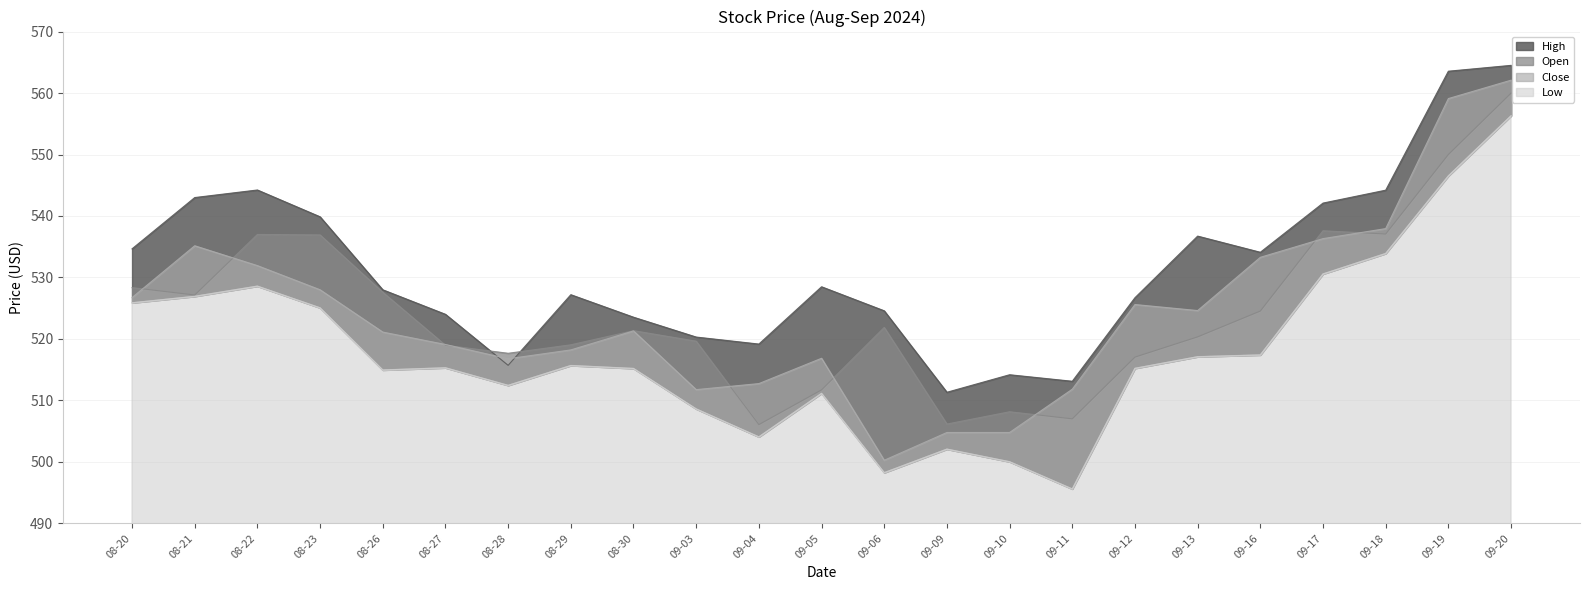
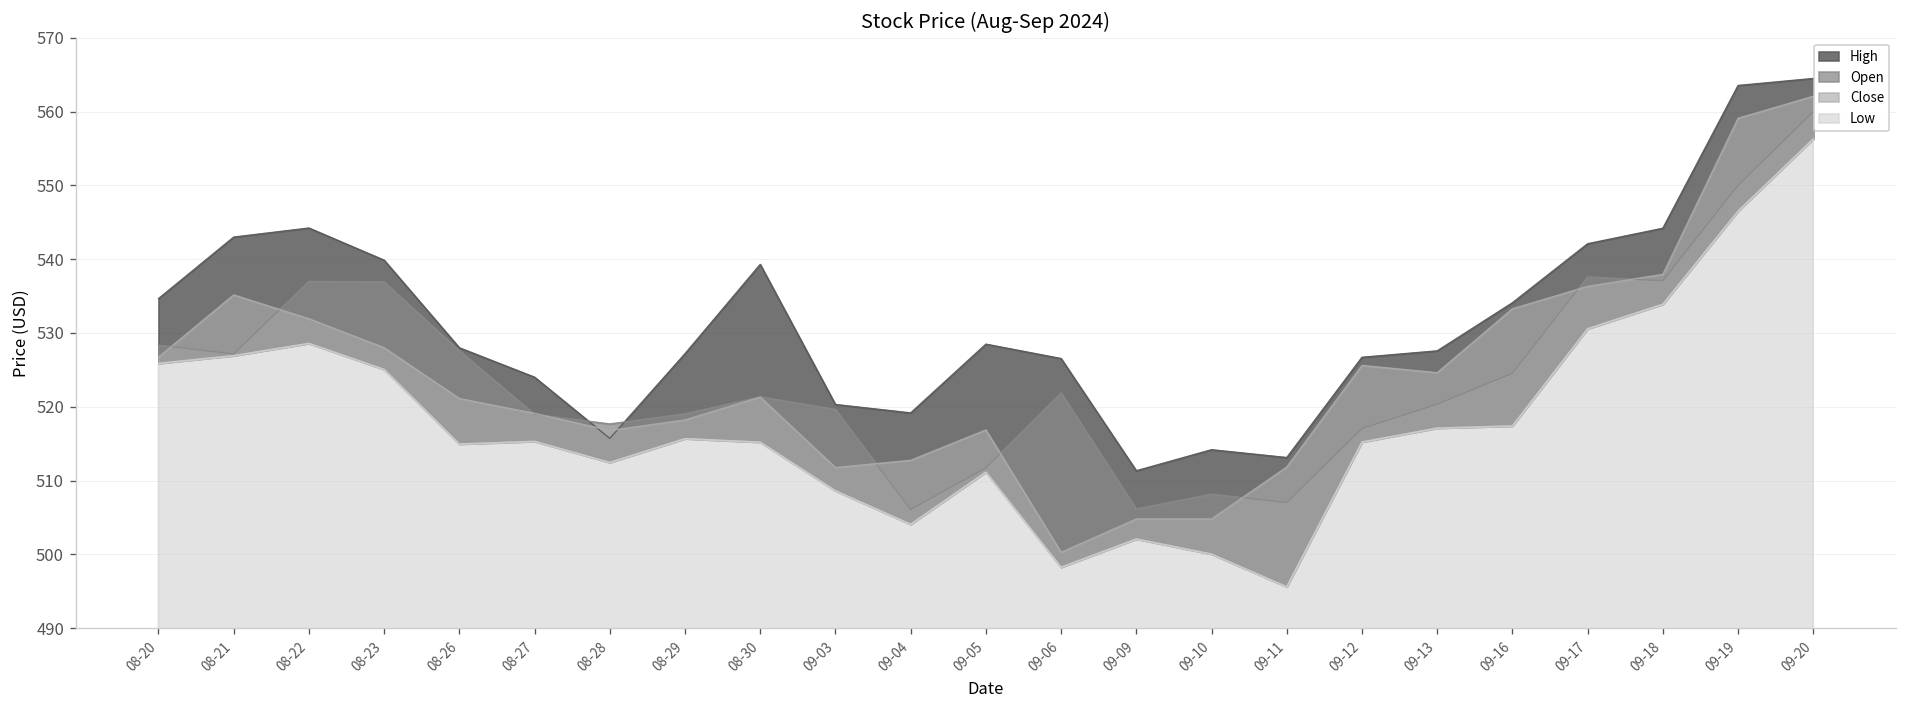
High, 08-30: 524 -> 539
High, 09-06: 525 -> 527
High, 09-13: 537 -> 528
